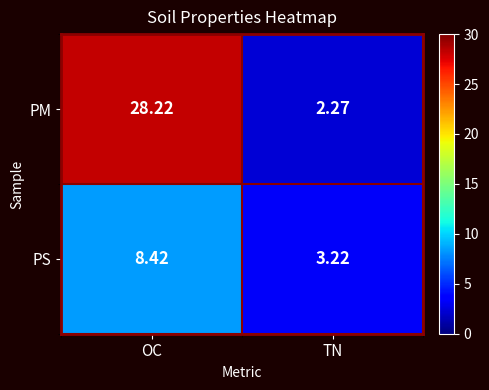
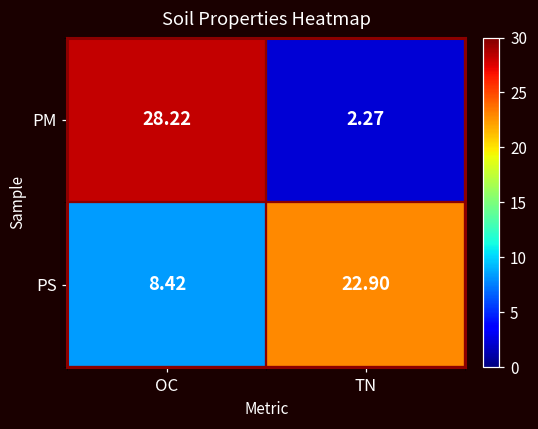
PS, TN: 3.22 -> 22.90
